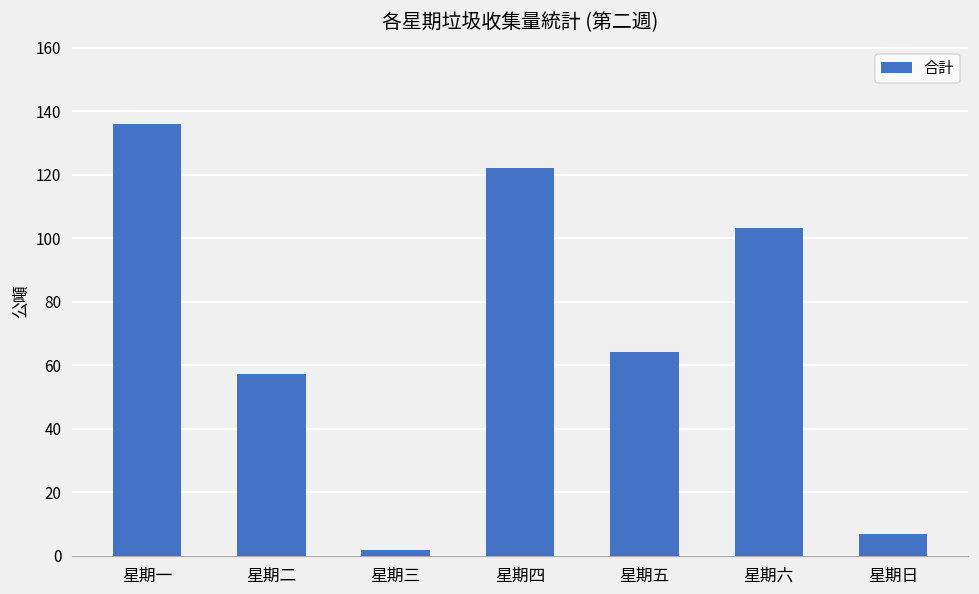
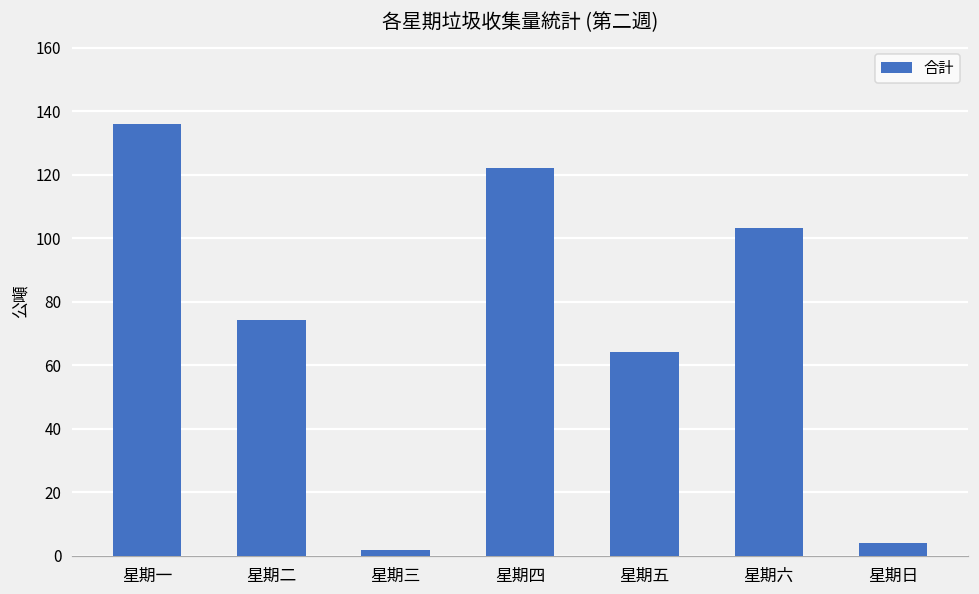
星期二: 57 -> 74
星期日: 7 -> 4
